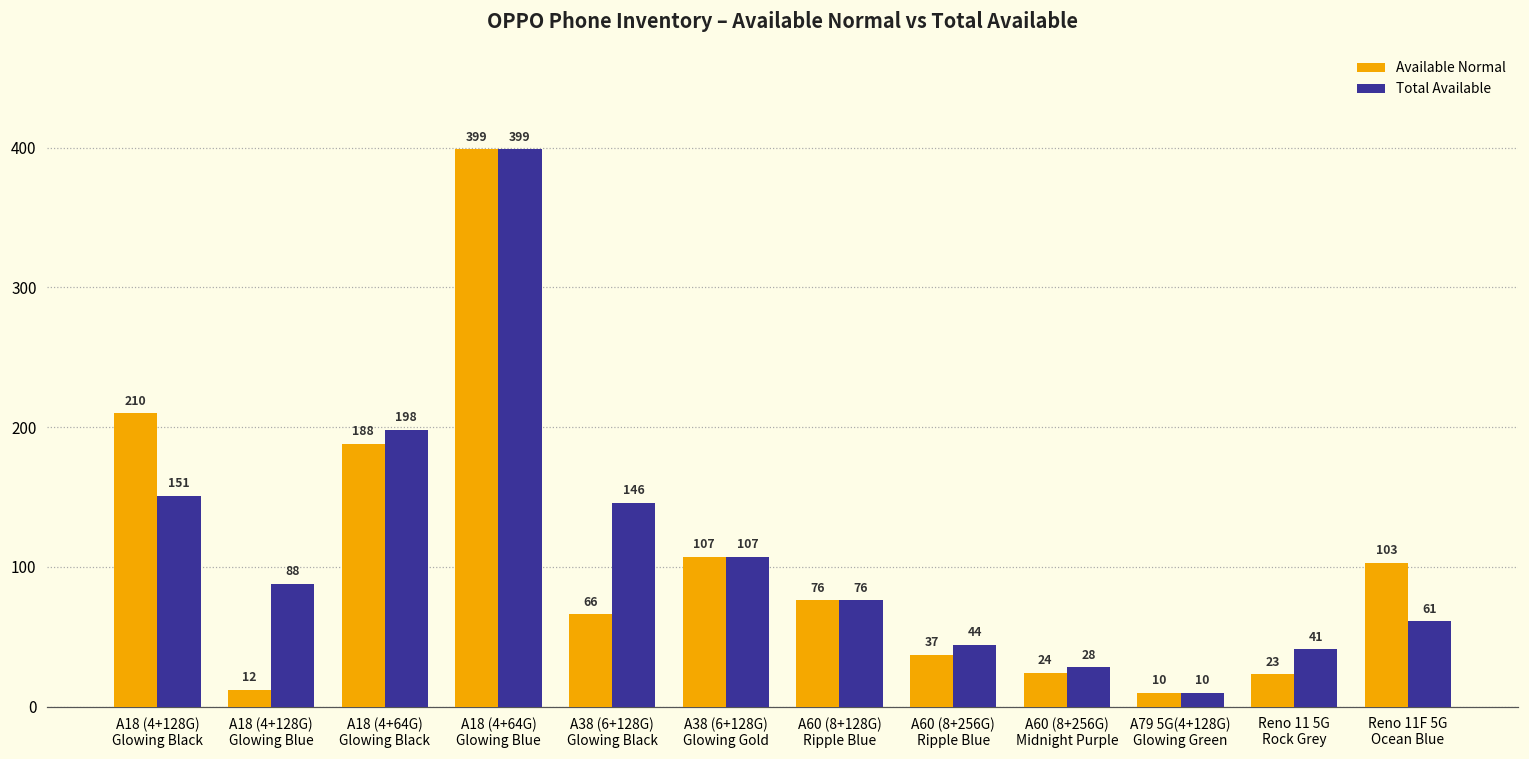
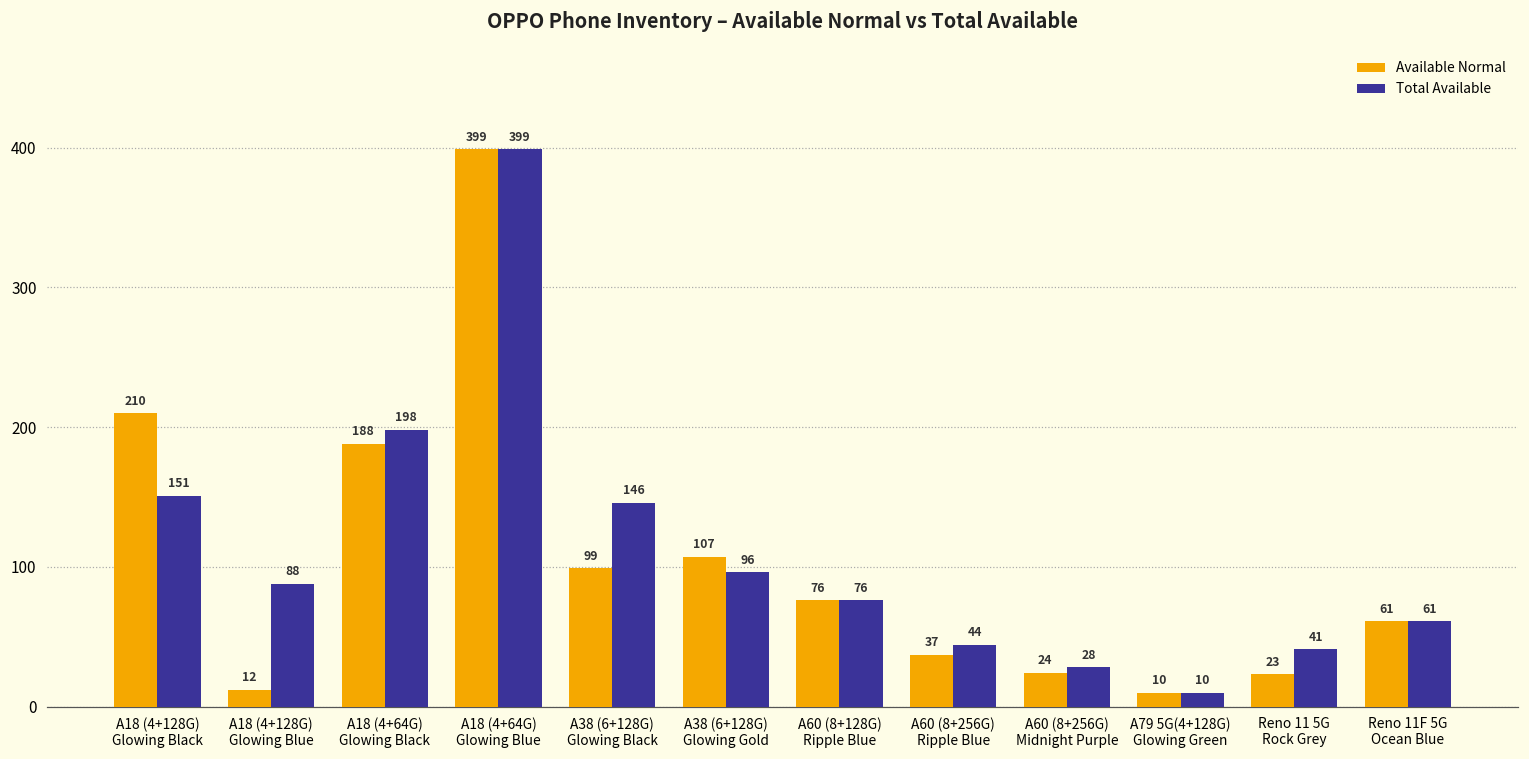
Available Normal, A38 (6+128G) Glowing Black: 66 -> 99
Total Available, A38 (6+128G) Glowing Gold: 107 -> 96
Available Normal, Reno 11F 5G Ocean Blue: 103 -> 61
